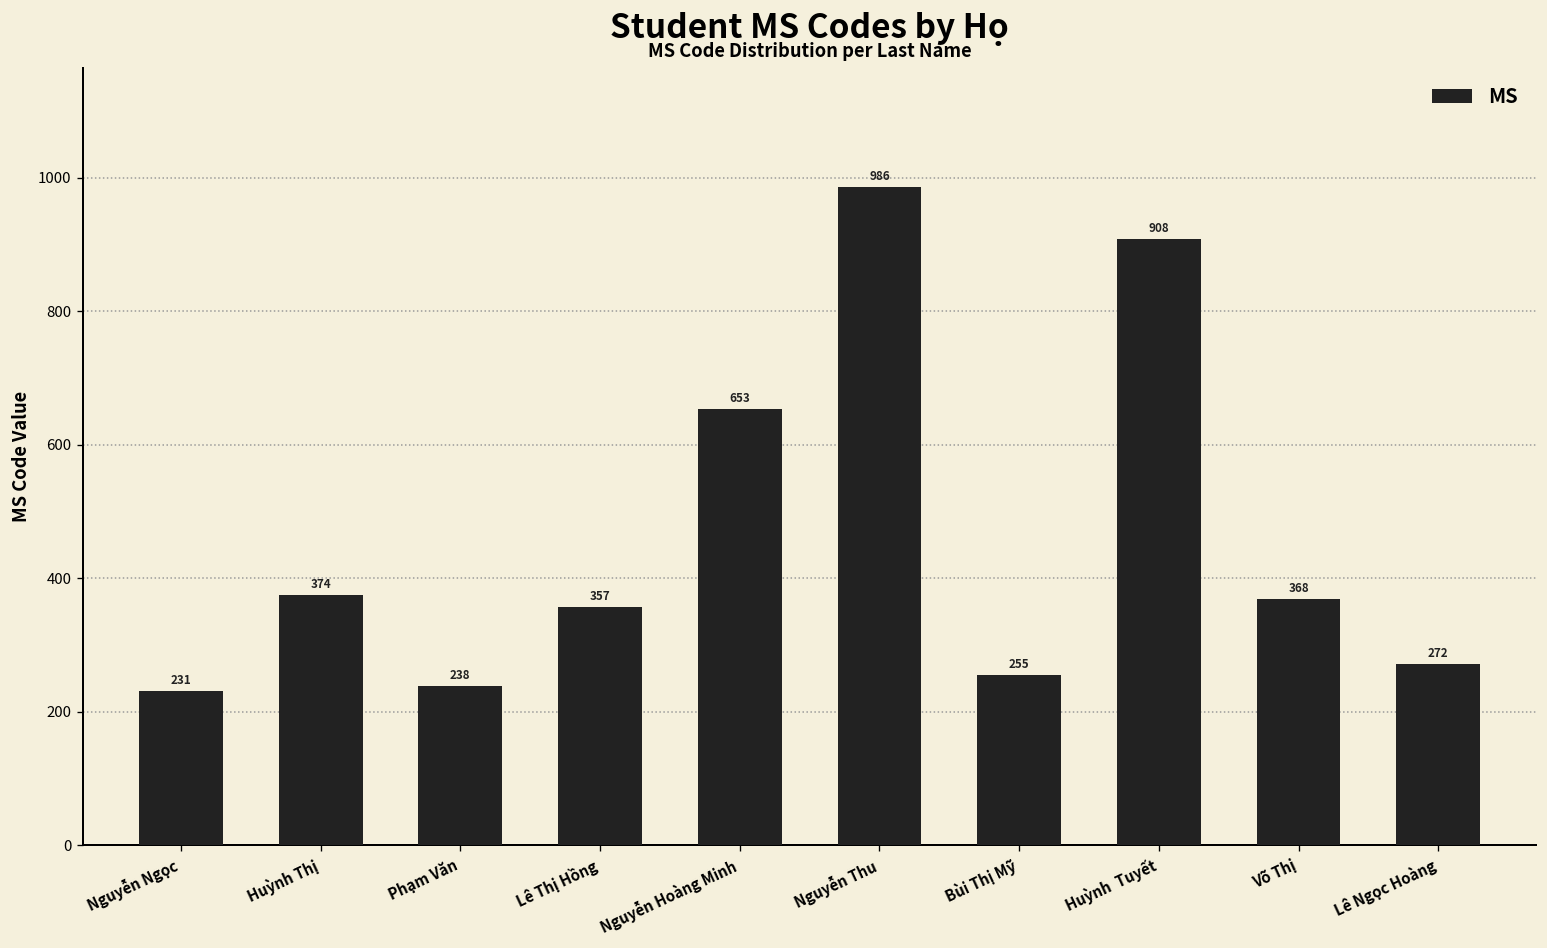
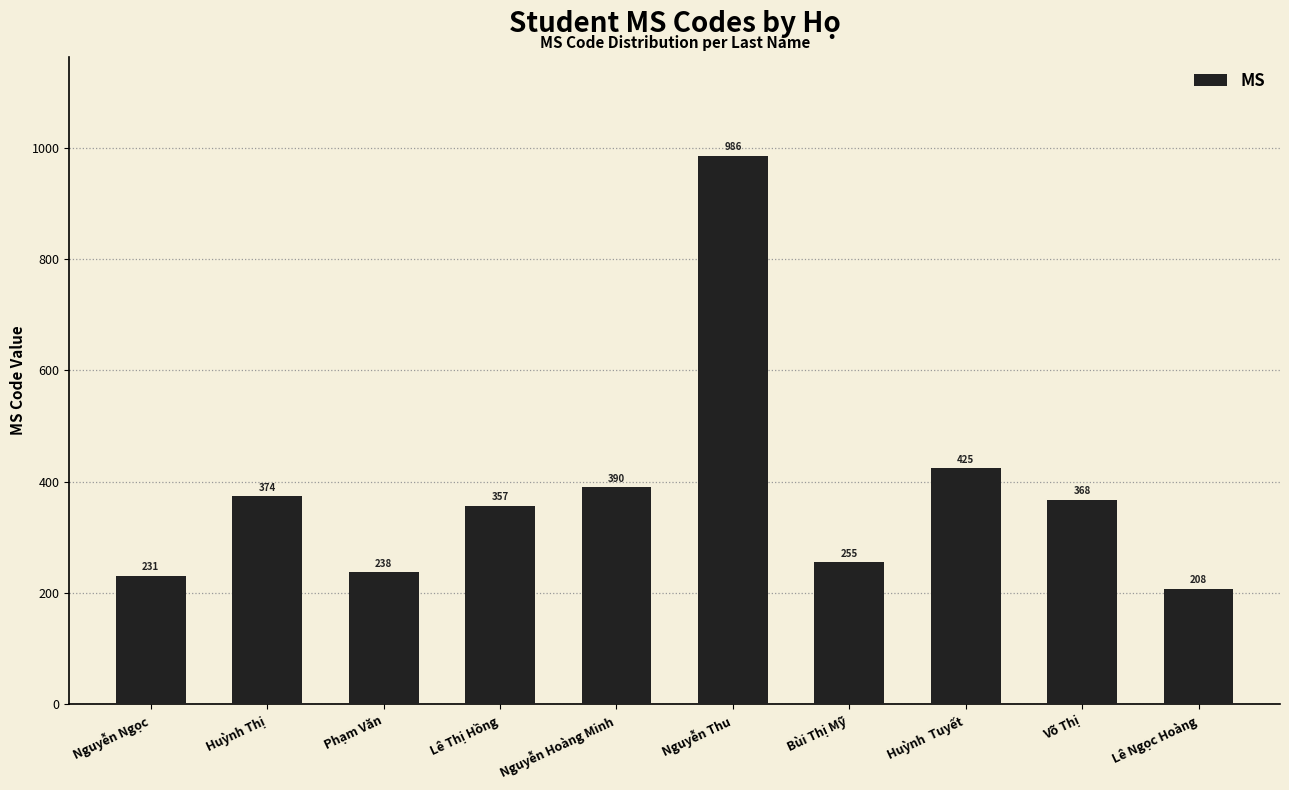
Nguyễn Hoàng Minh: 653 -> 390
Huỳnh Tuyết: 908 -> 425
Lê Ngọc Hoàng: 272 -> 208
